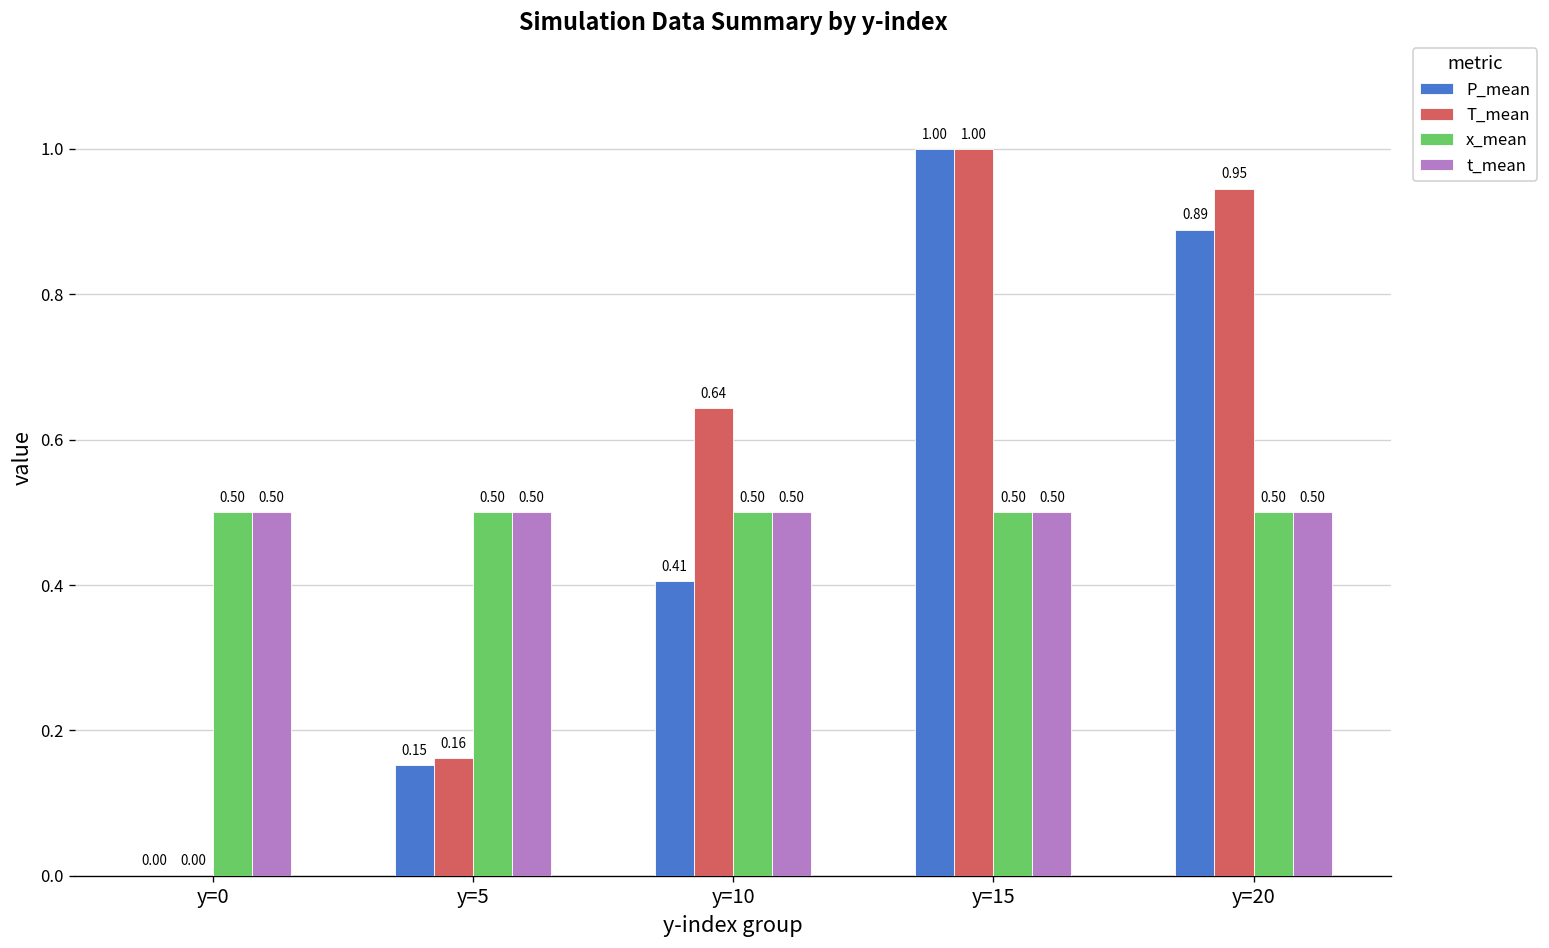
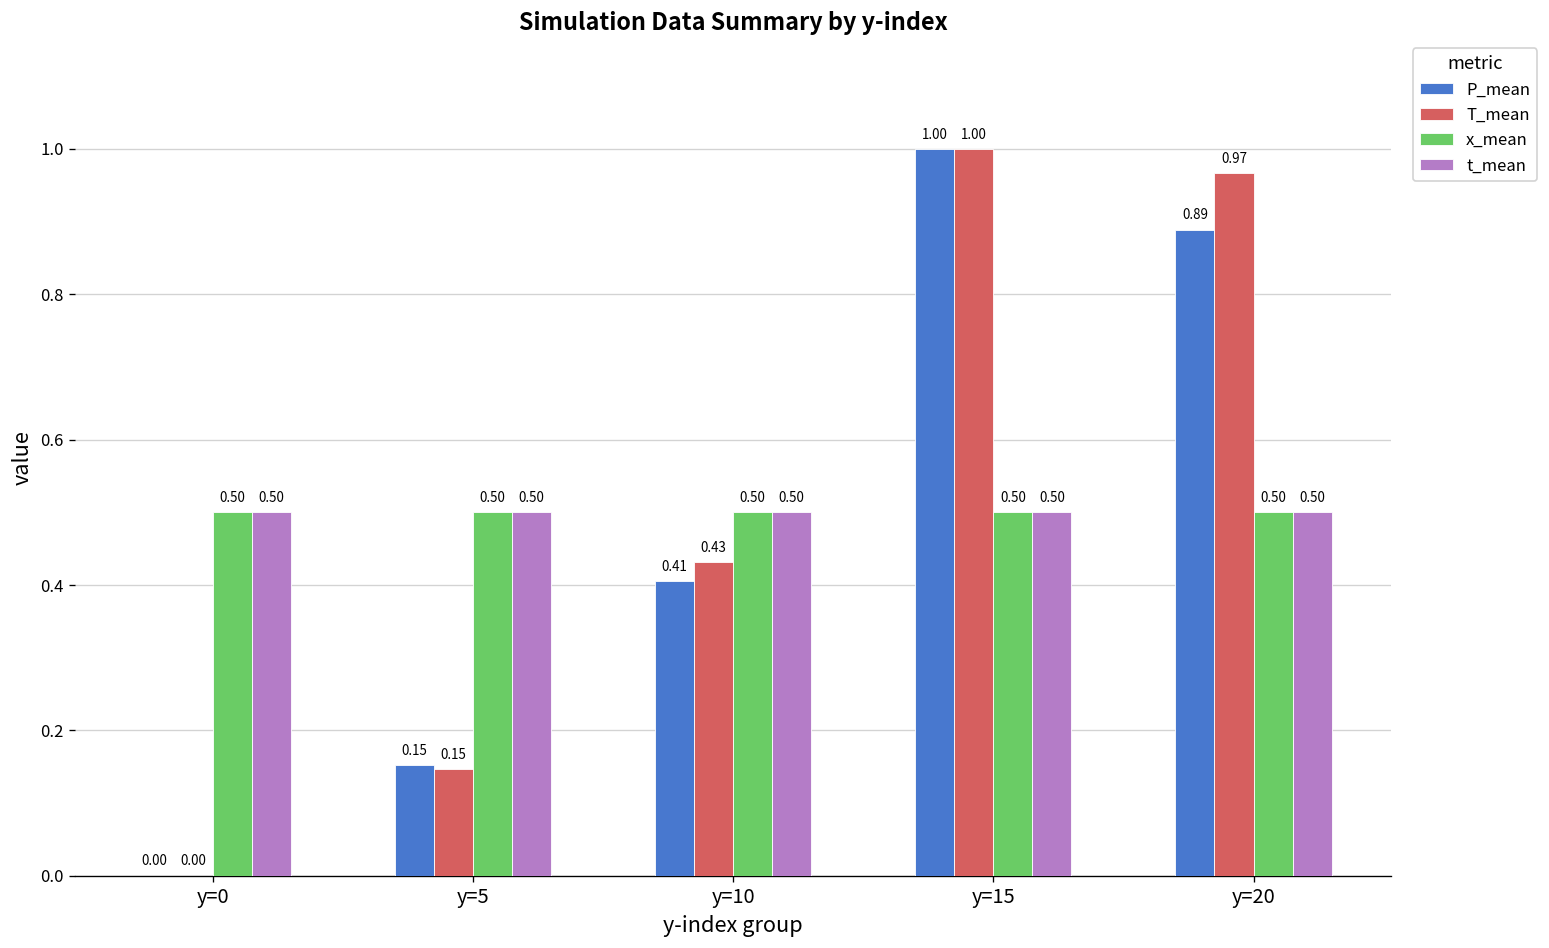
T_mean, y=5: 0.16 -> 0.15
T_mean, y=10: 0.64 -> 0.43
T_mean, y=20: 0.95 -> 0.97
